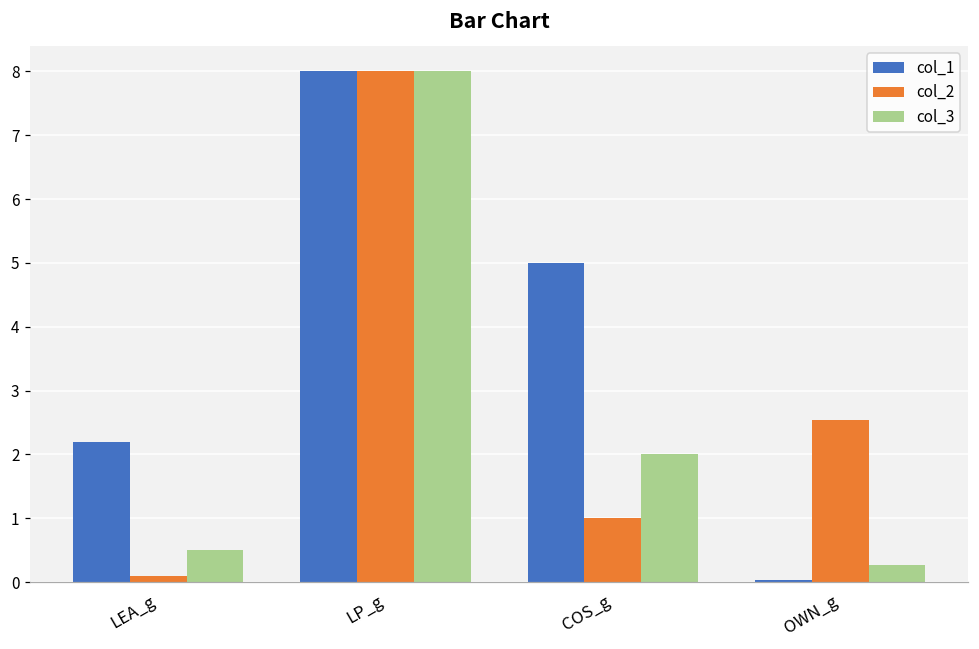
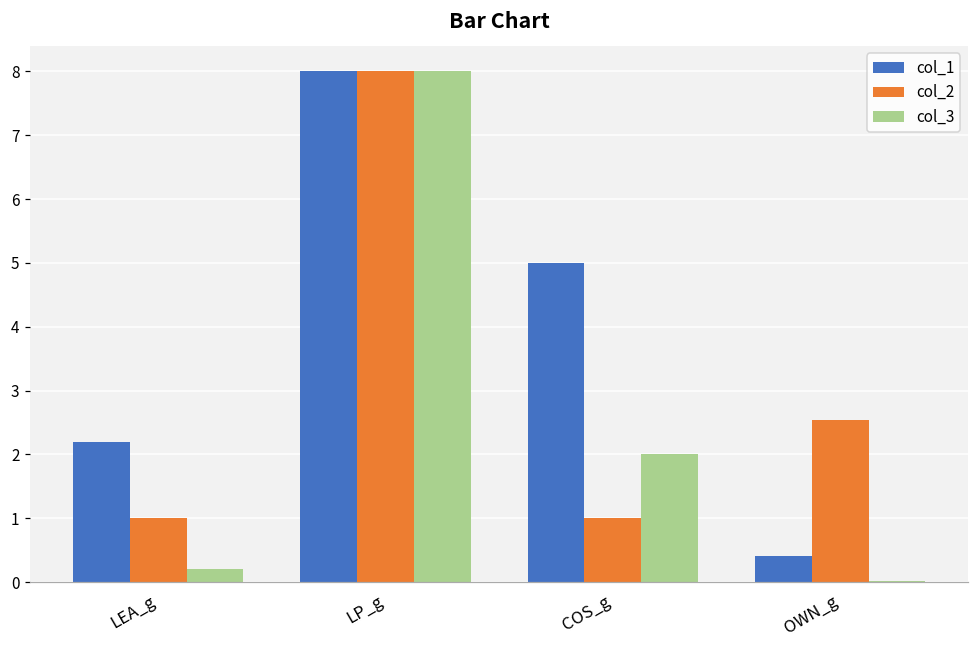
col_2, LEA_g: 0.1 -> 1.0
col_3, LEA_g: 0.5 -> 0.2
col_1, OWN_g: 0.0 -> 0.4
col_3, OWN_g: 0.3 -> 0.0
